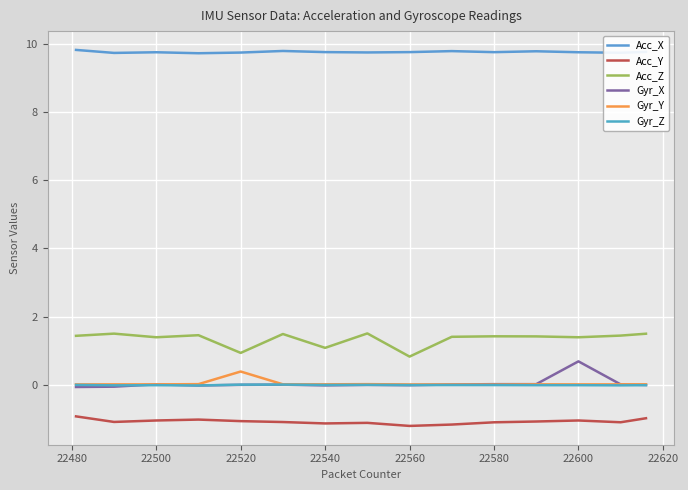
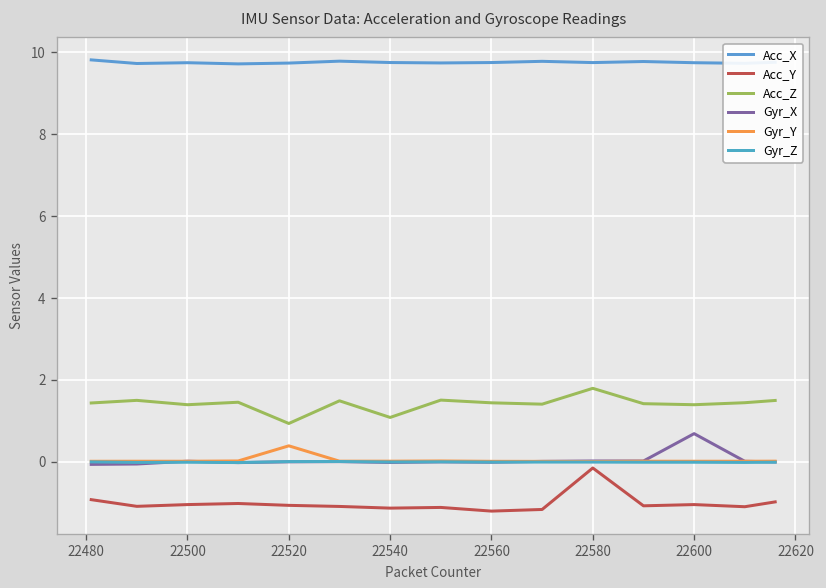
Acc_Z, 22560: 0.8 -> 1.4
Acc_Y, 22580: -1.1 -> -0.2
Acc_Z, 22580: 1.4 -> 1.8
